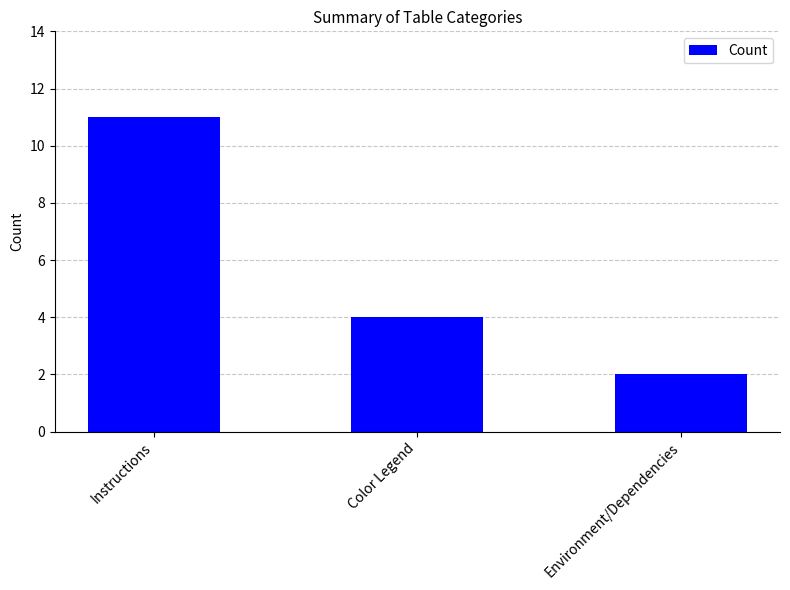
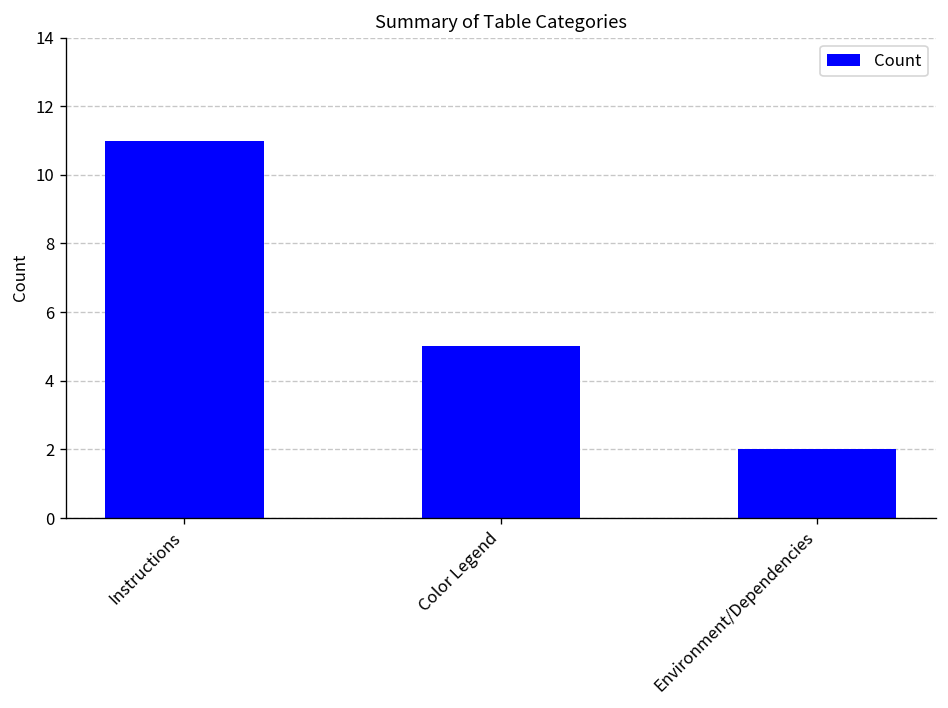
Color Legend: 4 -> 5
